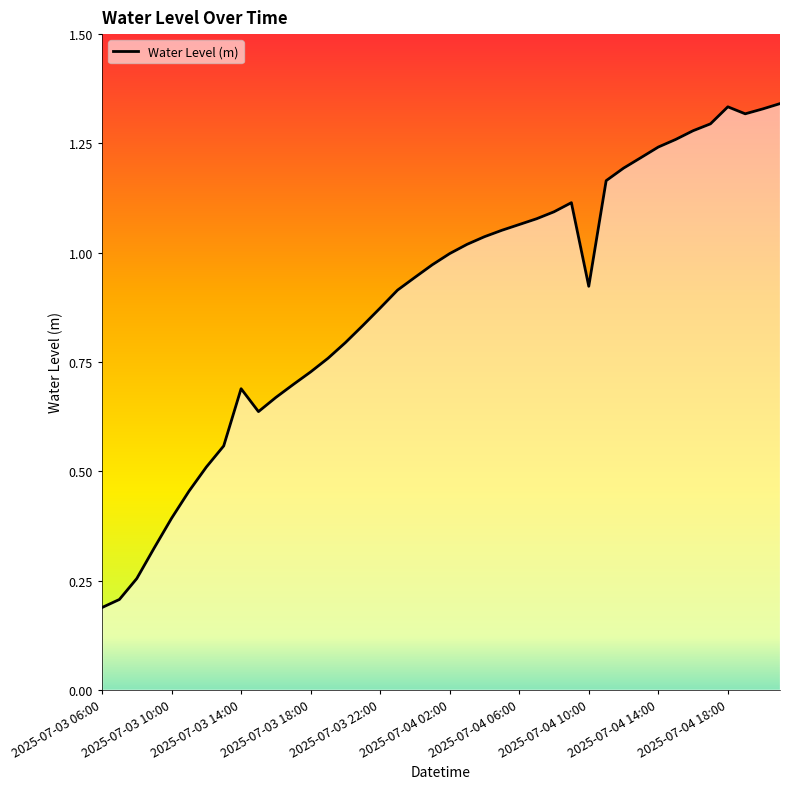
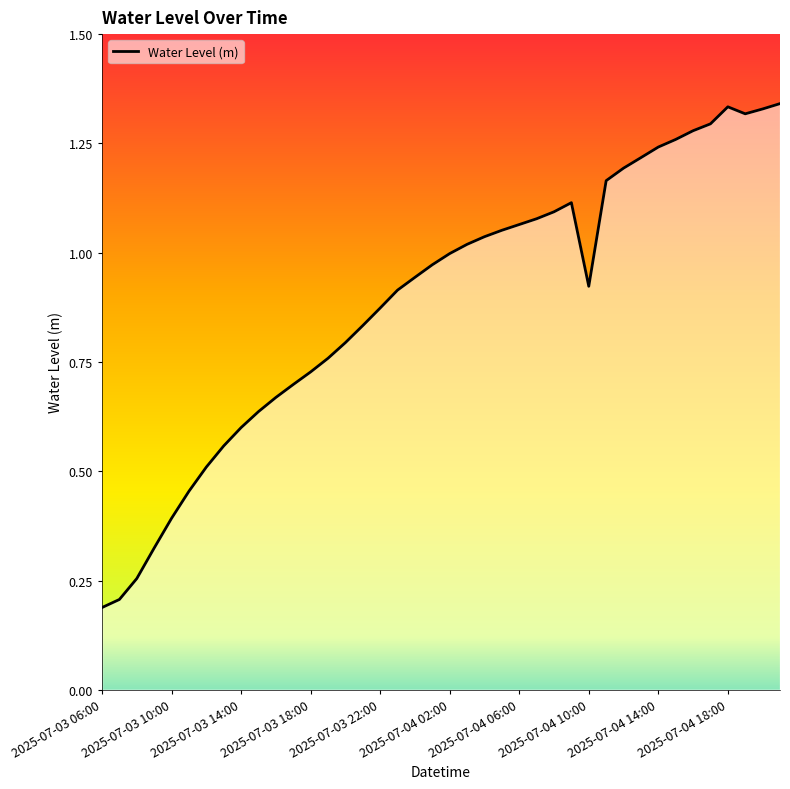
2025-07-03 14:00: 0.69 -> 0.60
